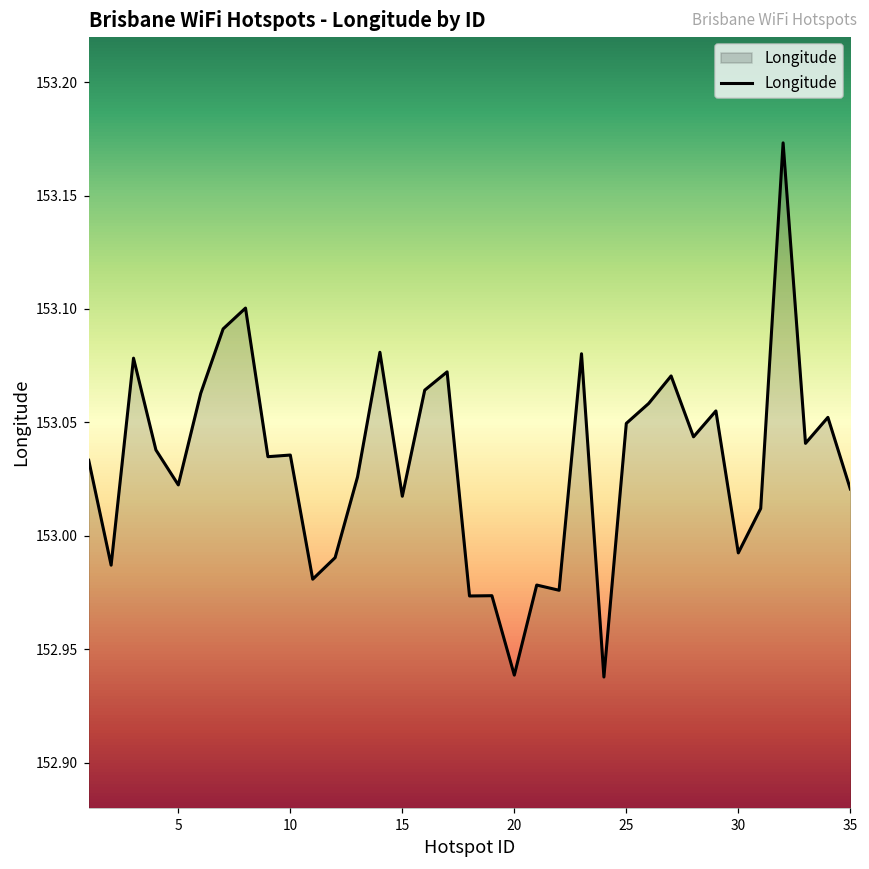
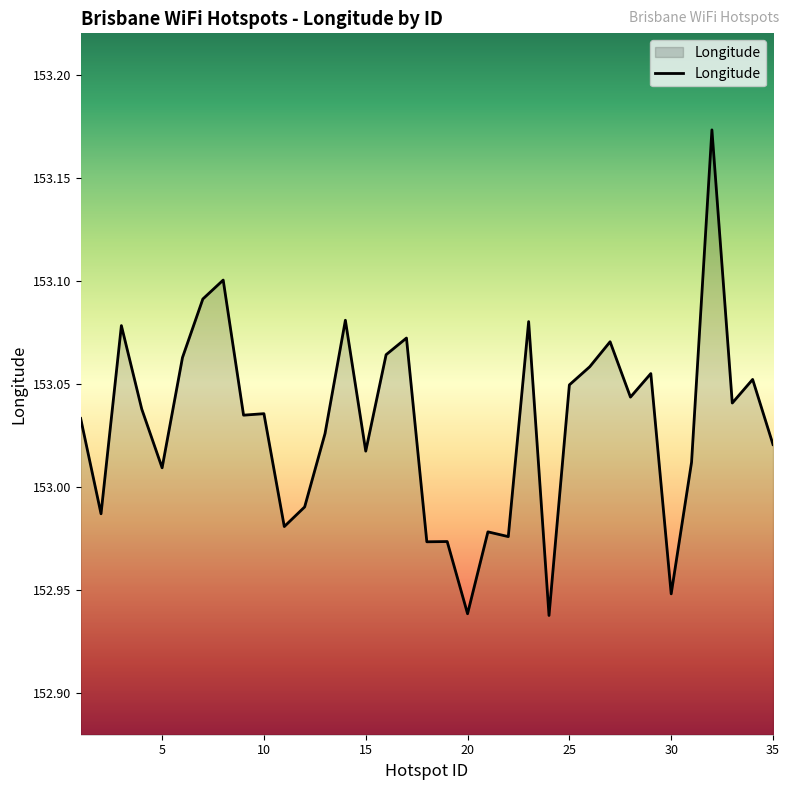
5: 153.022 -> 153.009
30: 152.993 -> 152.948
